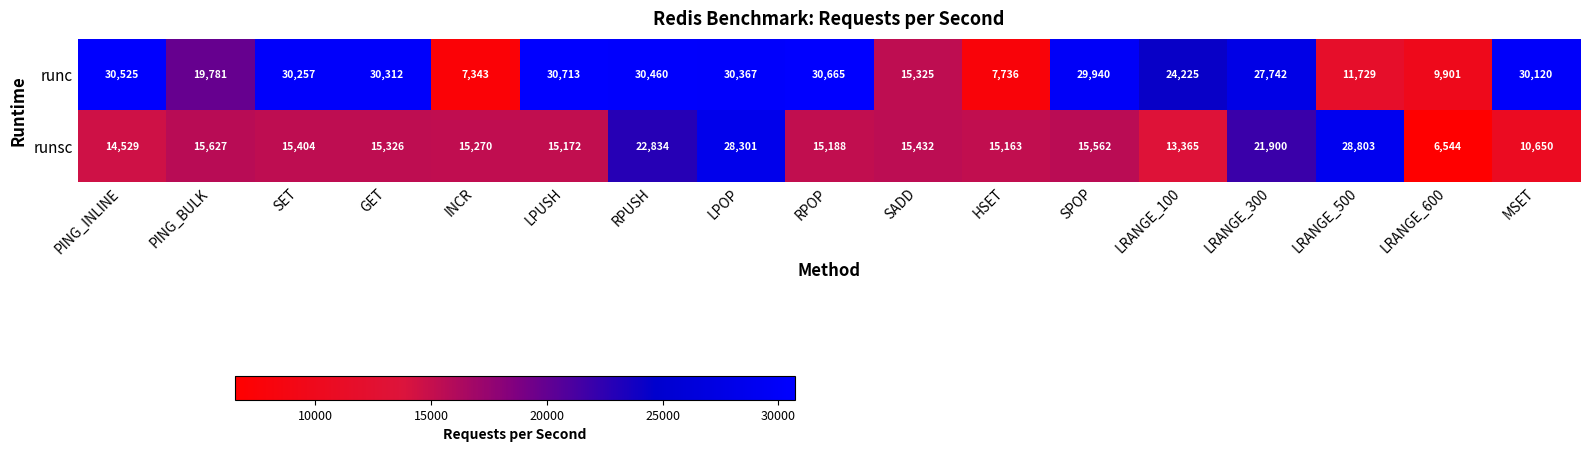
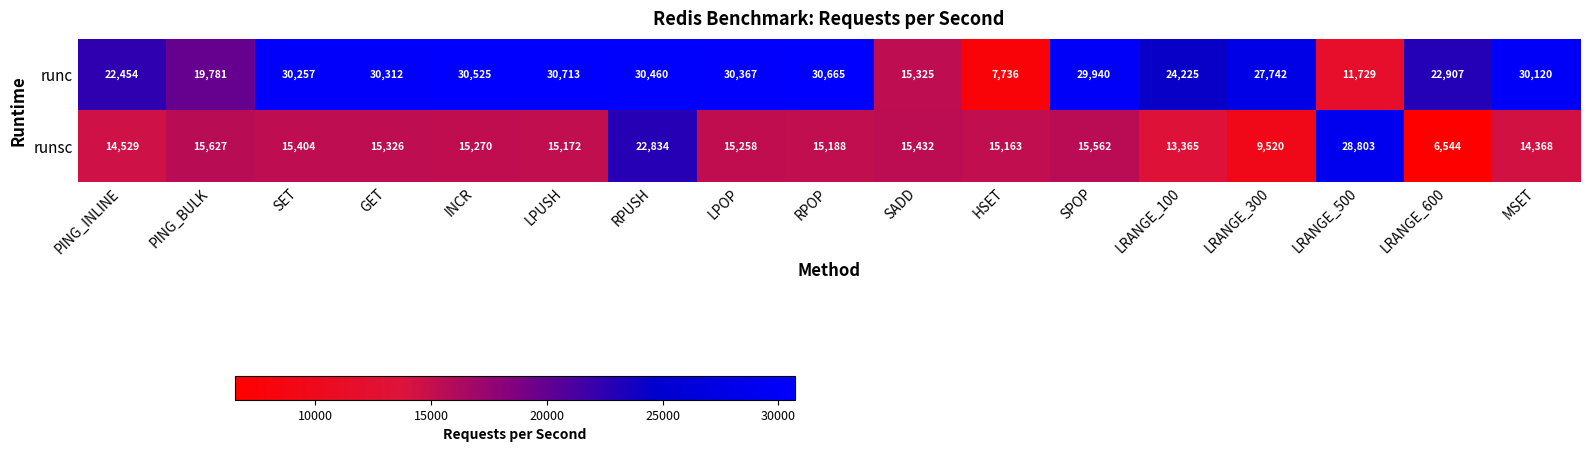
runc, PING_INLINE: 30,525 -> 22,454
runc, INCR: 7,343 -> 30,525
runc, LRANGE_600: 9,901 -> 22,907
runsc, LPOP: 28,301 -> 15,258
runsc, LRANGE_300: 21,900 -> 9,520
runsc, MSET: 10,650 -> 14,368
